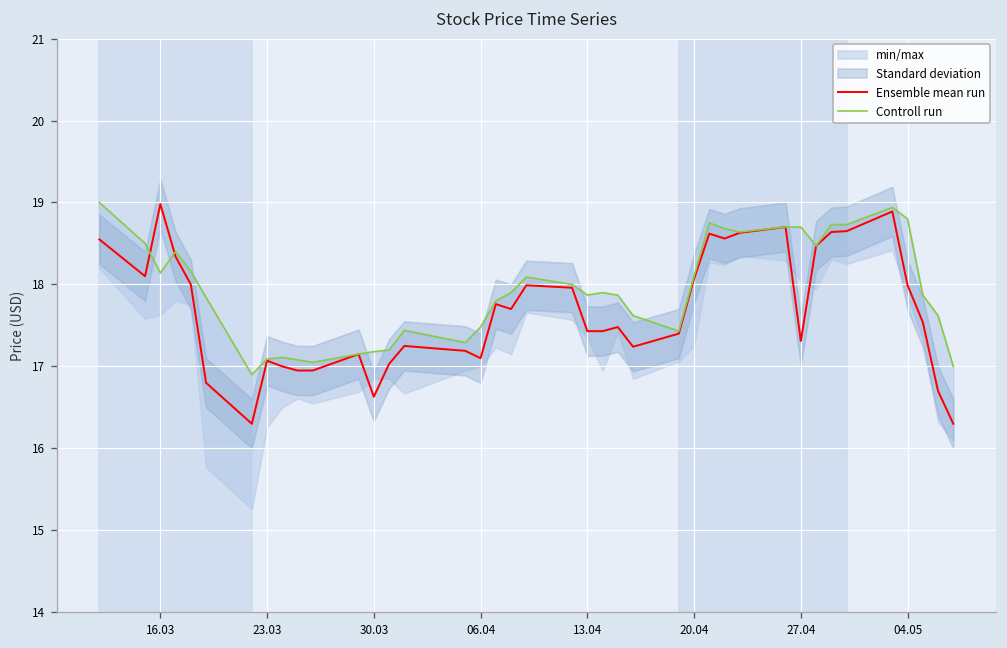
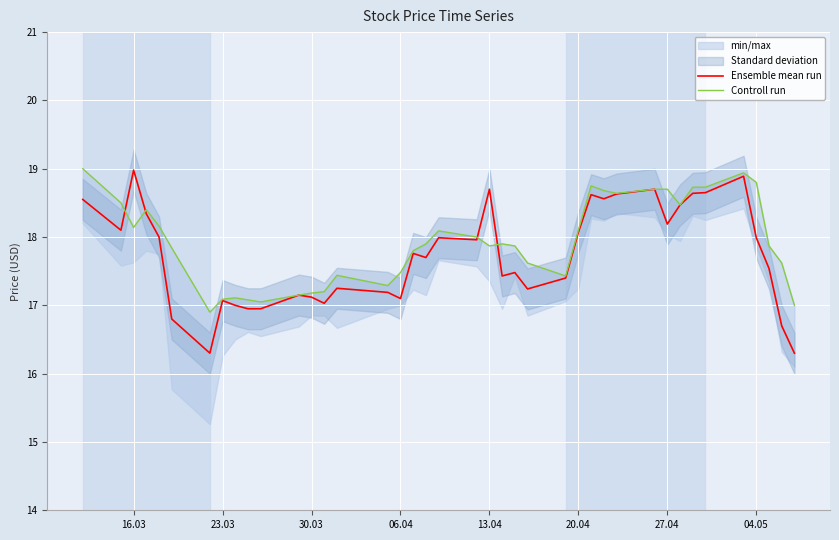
Ensemble mean run, 30.03: 16.6 -> 17.1
Ensemble mean run, 13.04: 17.4 -> 18.7
Ensemble mean run, 27.04: 17.3 -> 18.2
